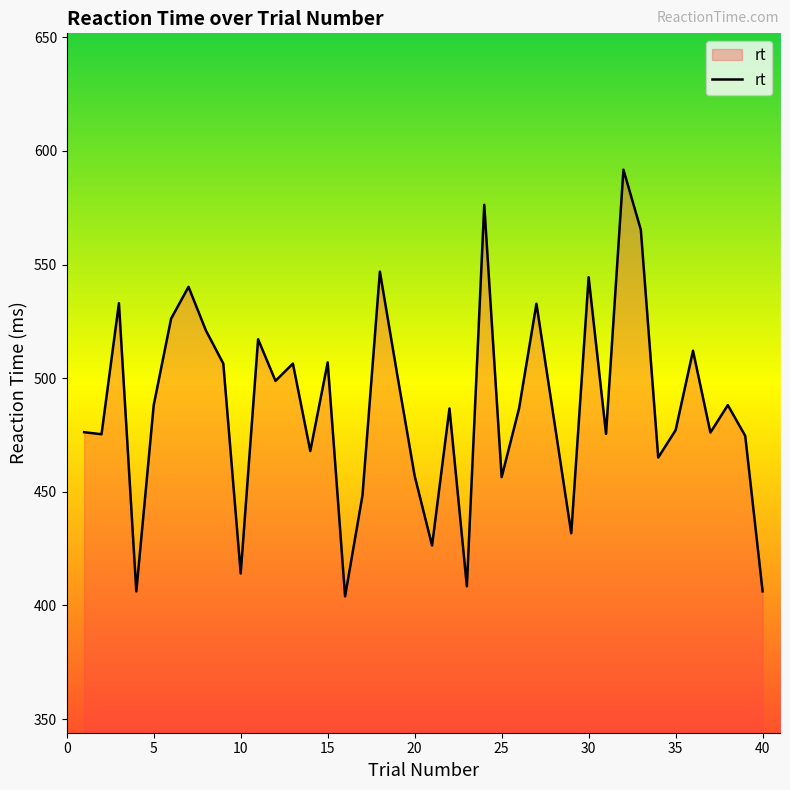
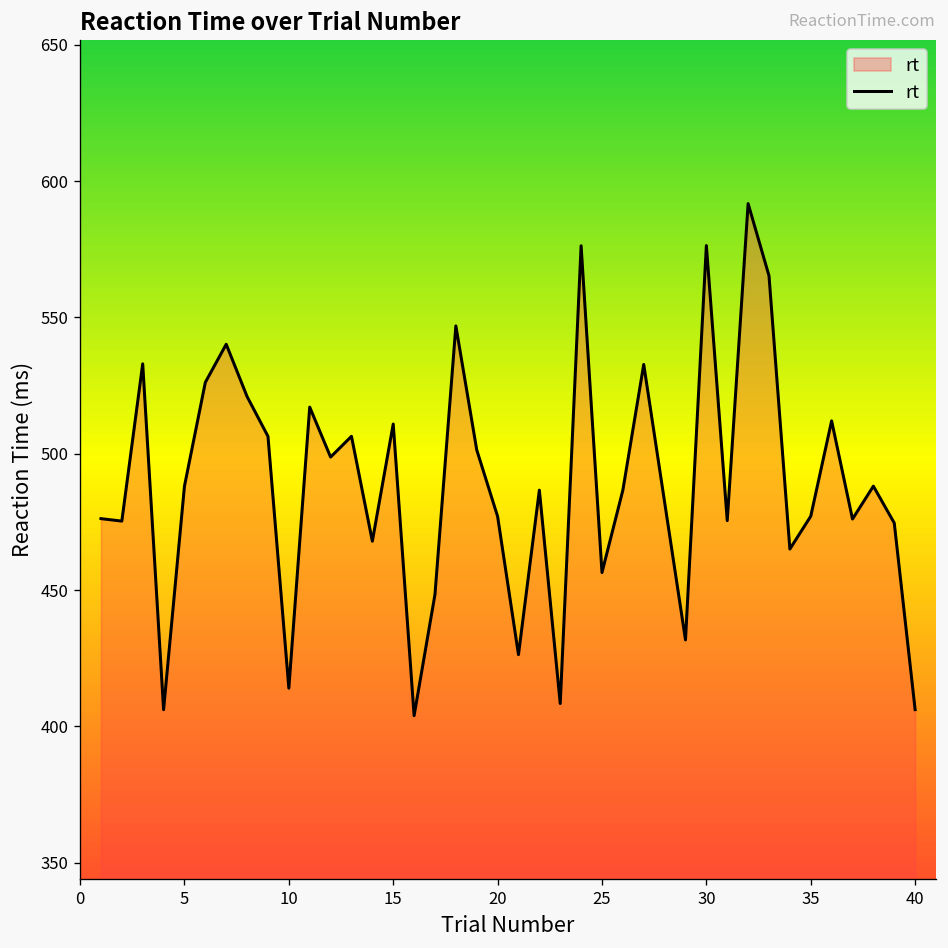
15: 507 -> 511
20: 457 -> 477
30: 544 -> 576
